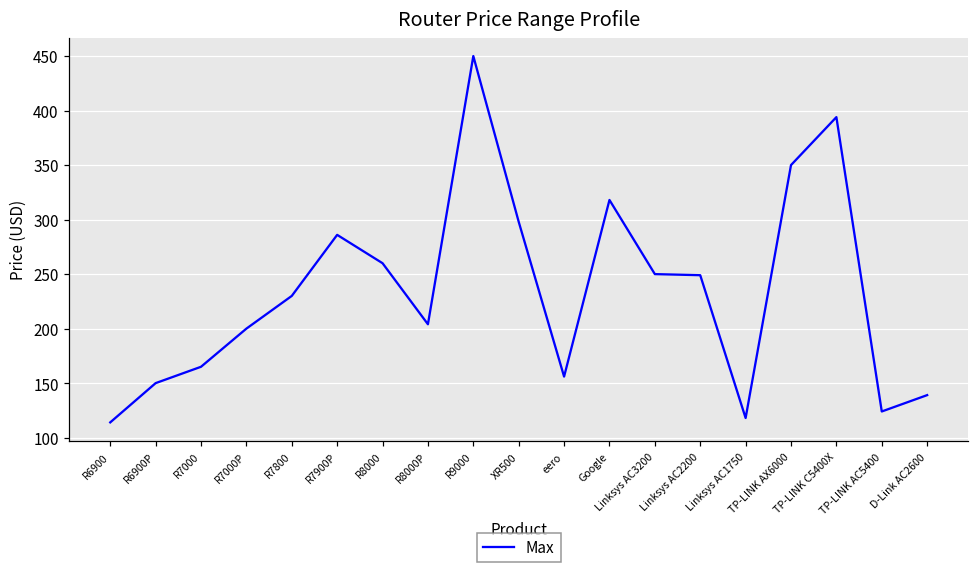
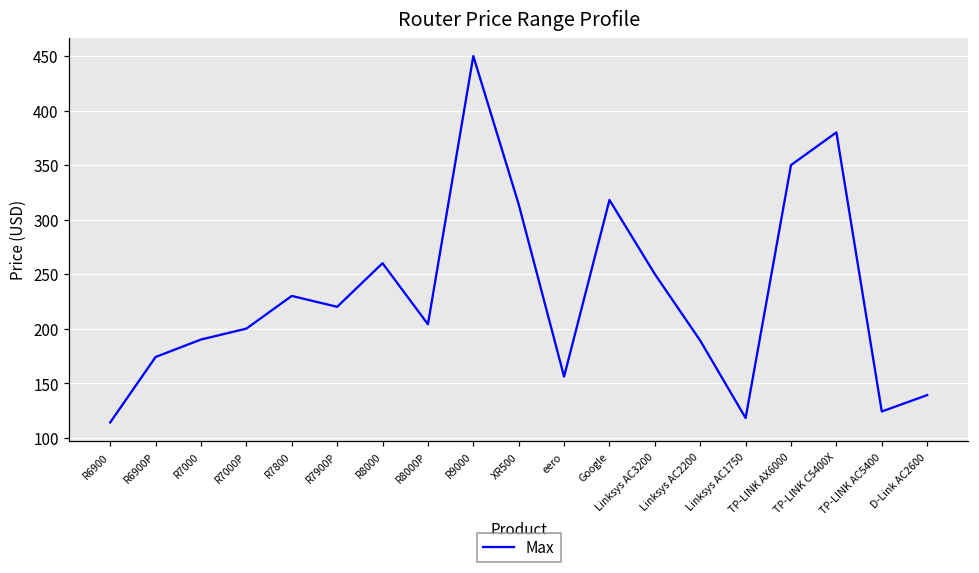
R6900P: 150 -> 170
R7000: 170 -> 190
R7900P: 290 -> 220
XR500: 300 -> 310
Linksys AC2200: 250 -> 190
TP-LINK C5400X: 390 -> 380
